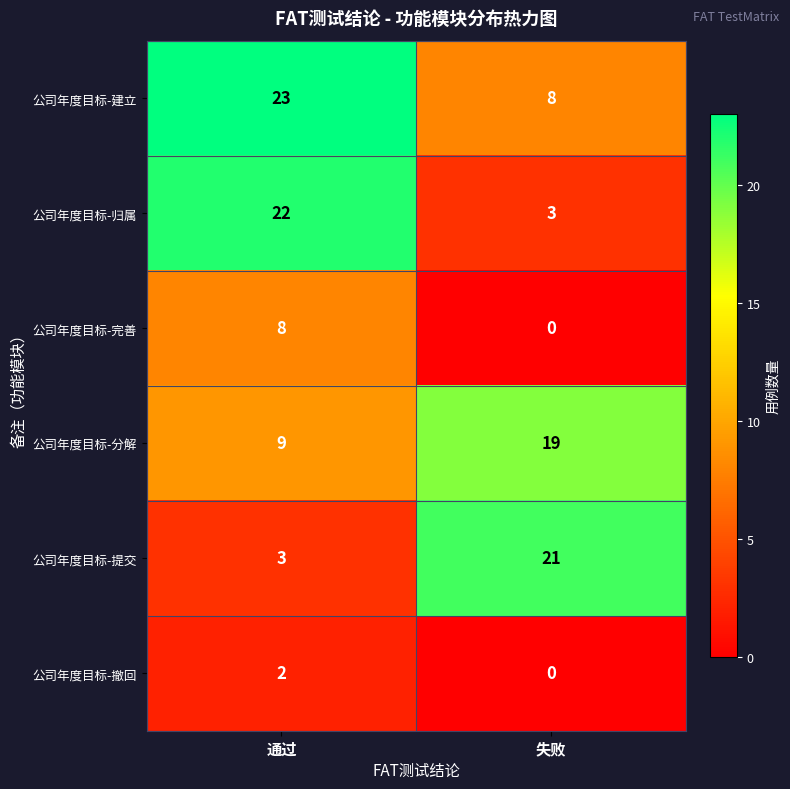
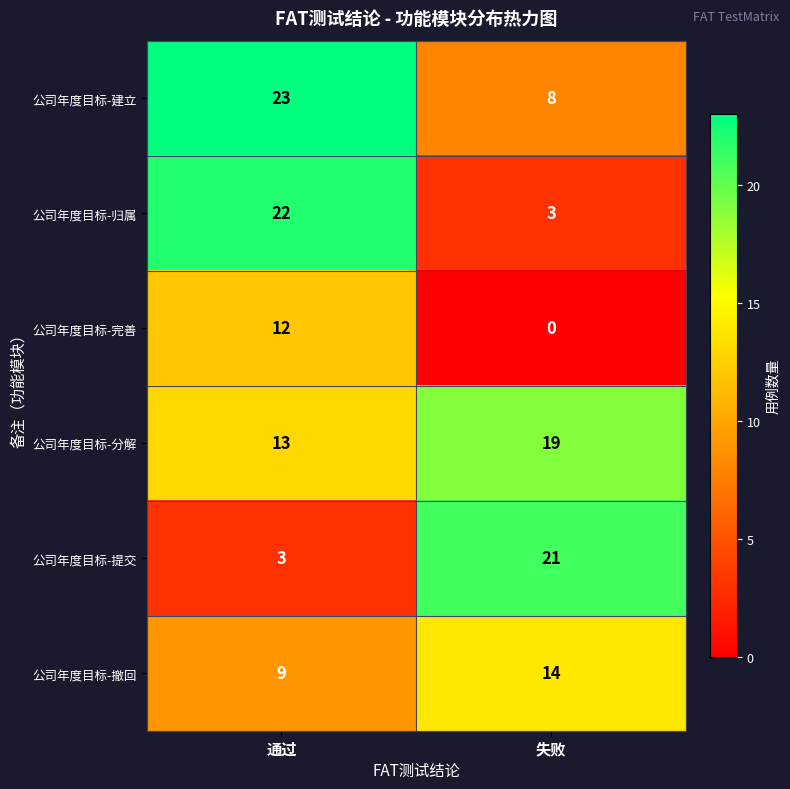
公司年度目标-完善, 通过: 8 -> 12
公司年度目标-分解, 通过: 9 -> 13
公司年度目标-撤回, 通过: 2 -> 9
公司年度目标-撤回, 失败: 0 -> 14
